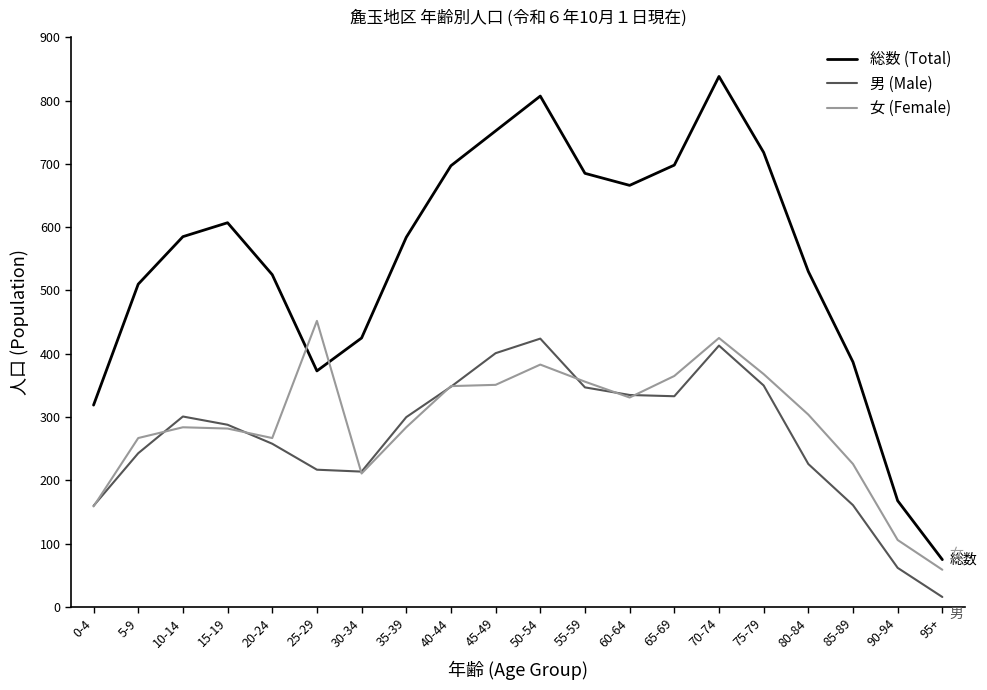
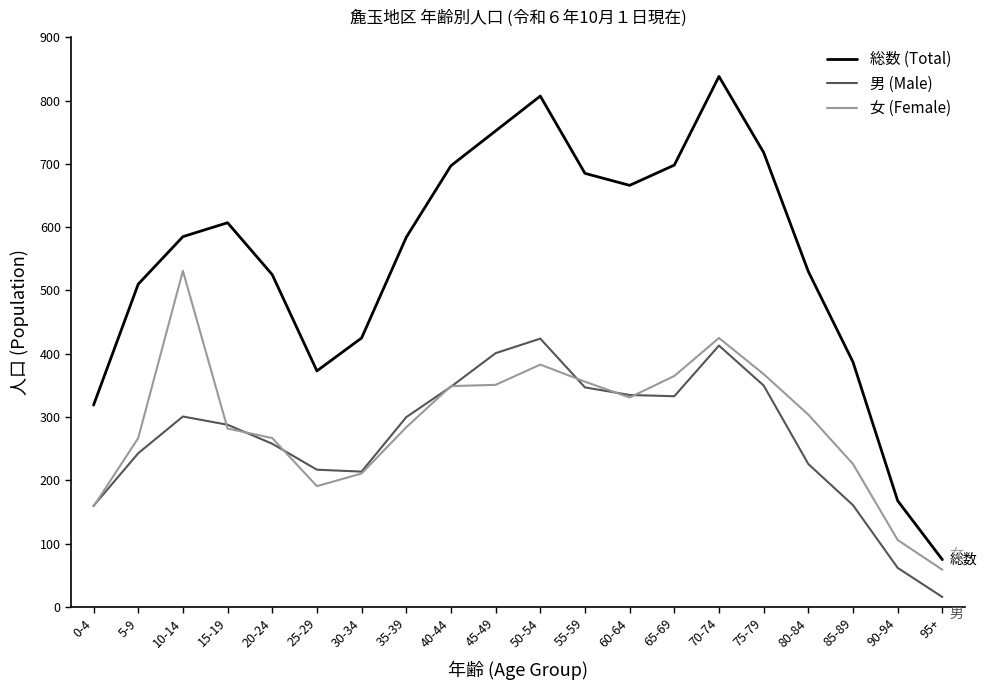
女 (Female), 10-14: 280 -> 530
女 (Female), 25-29: 450 -> 190
